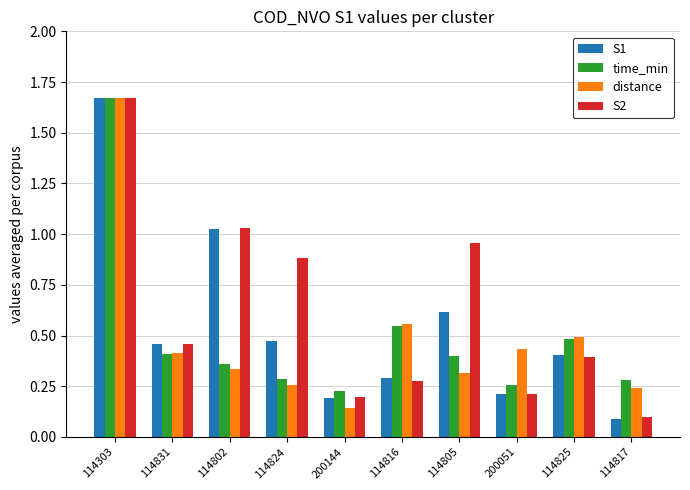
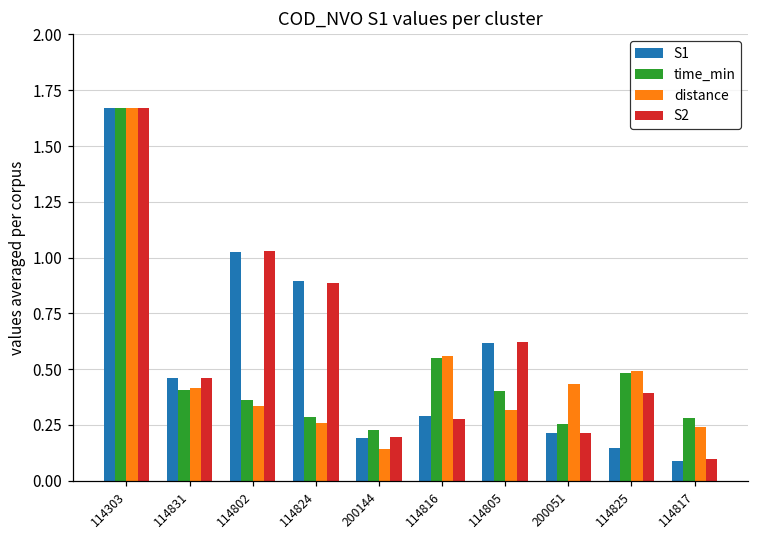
S1, 114824: 0.47 -> 0.89
S2, 114805: 0.96 -> 0.62
S1, 114825: 0.40 -> 0.14
